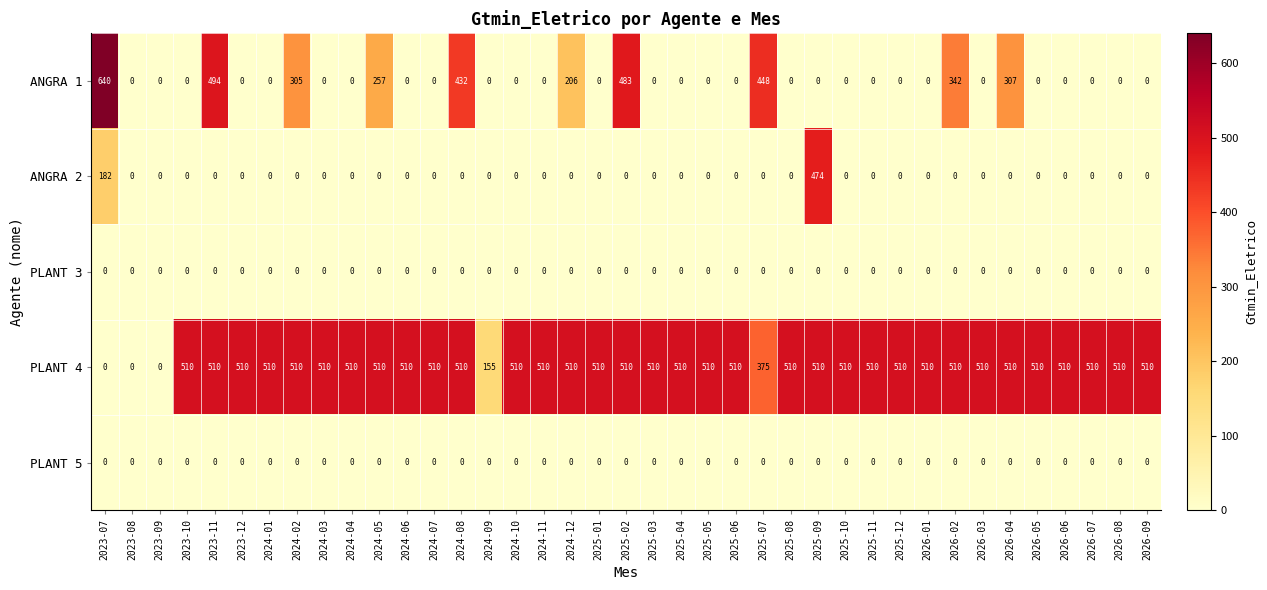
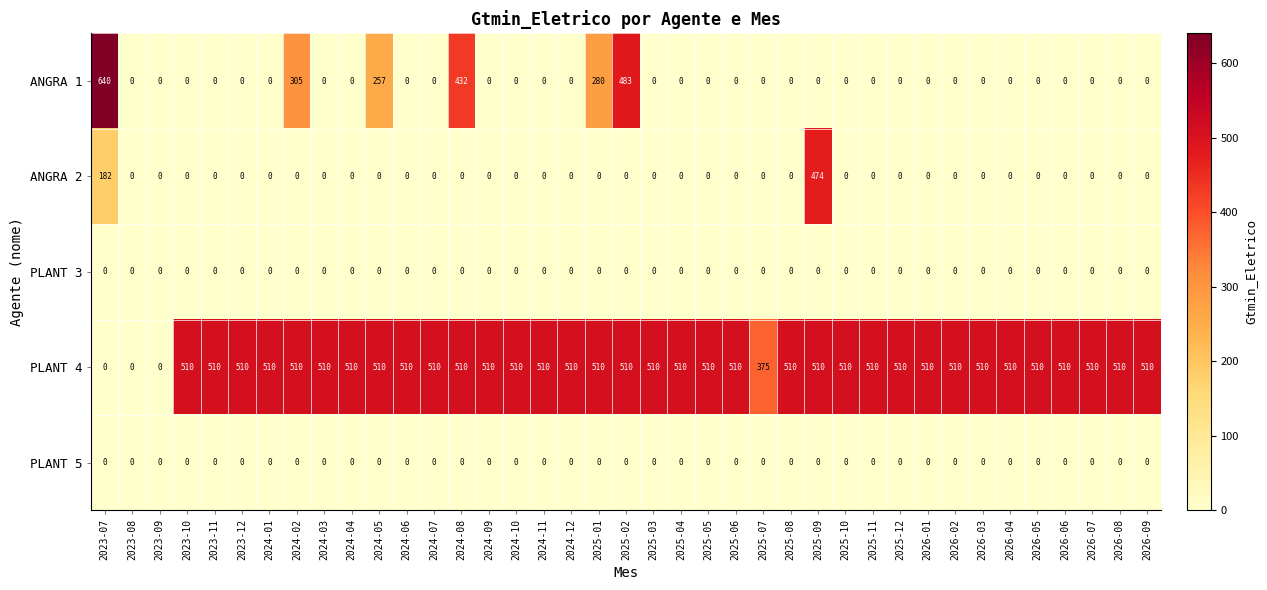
ANGRA 1, 2023-11: 494 -> 0
ANGRA 1, 2024-12: 206 -> 0
ANGRA 1, 2025-01: 0 -> 280
ANGRA 1, 2025-07: 448 -> 0
ANGRA 1, 2026-02: 342 -> 0
ANGRA 1, 2026-04: 307 -> 0
PLANT 4, 2024-09: 155 -> 510
